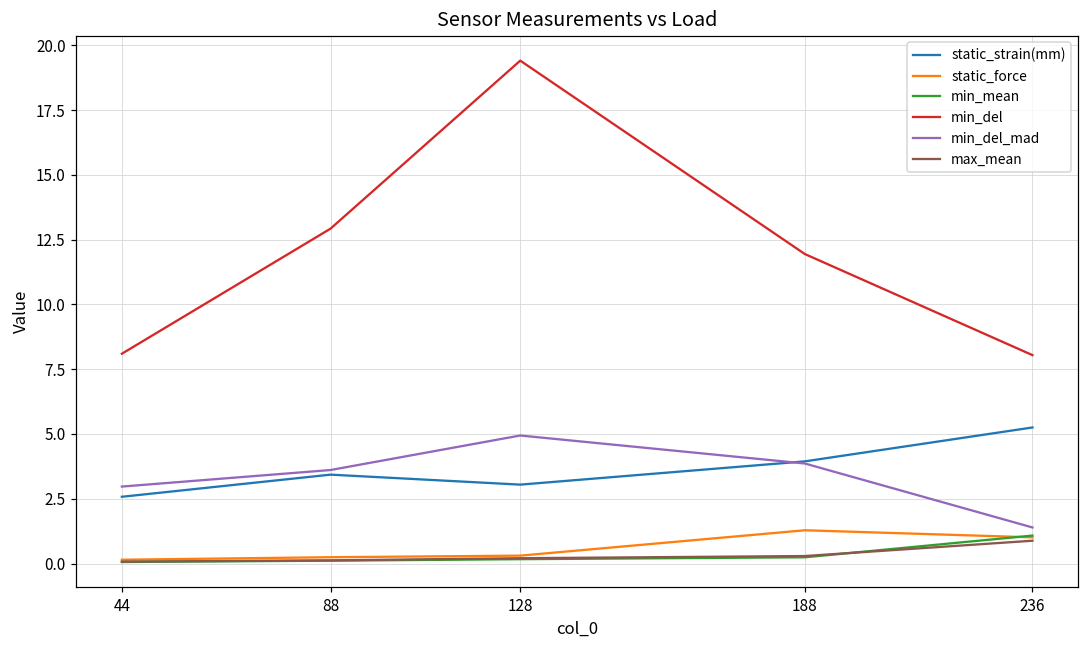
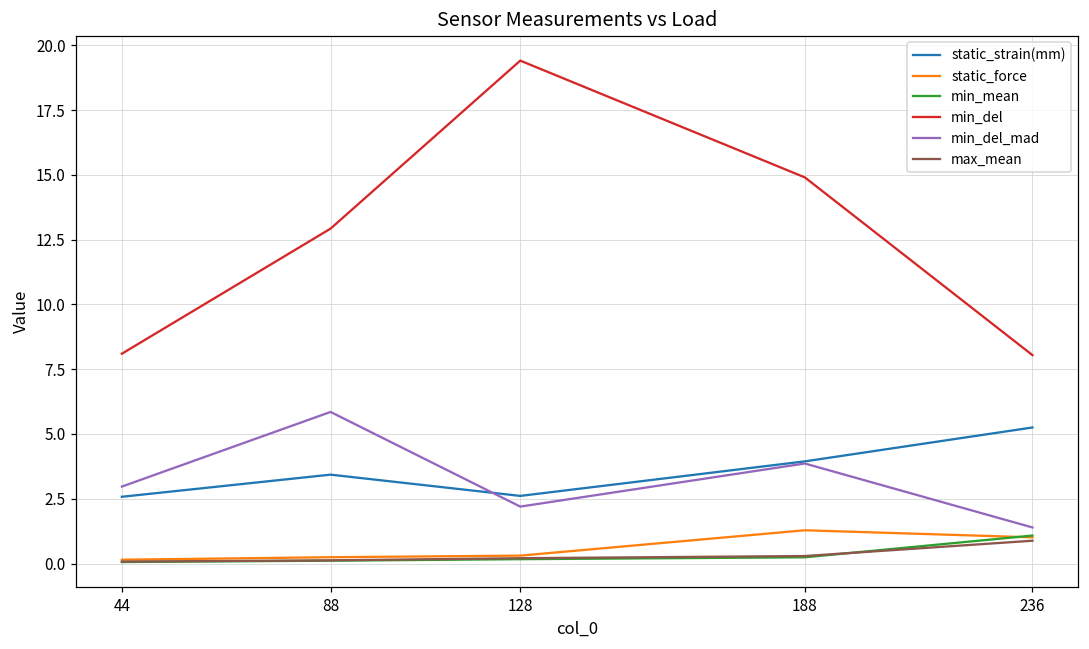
min_del_mad, 88: 3.6 -> 5.9
static_strain(mm), 128: 3.0 -> 2.6
min_del_mad, 128: 4.9 -> 2.2
min_del, 188: 11.9 -> 14.9
